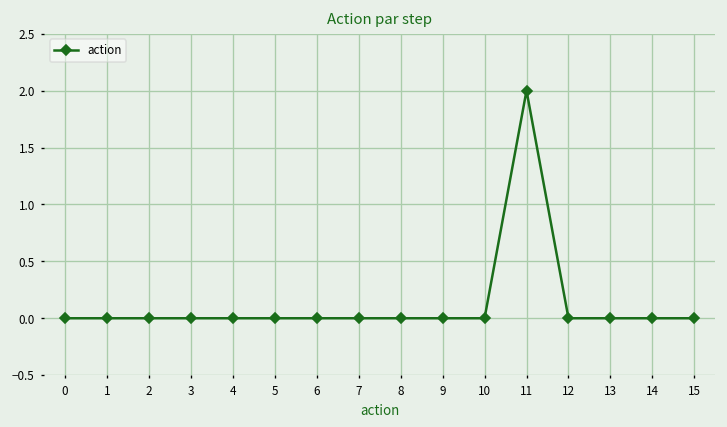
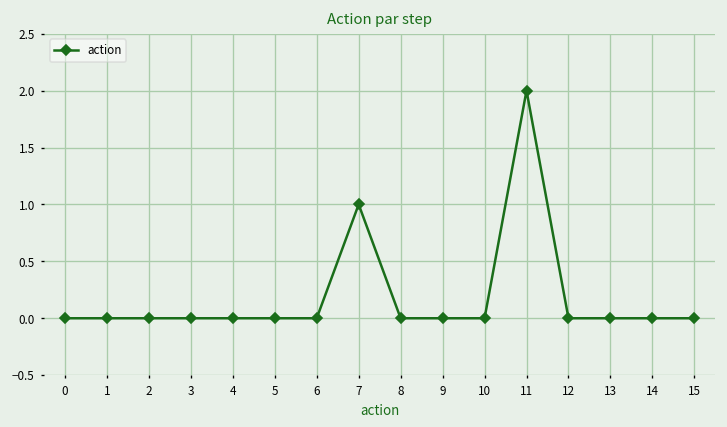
7: 0 -> 1
